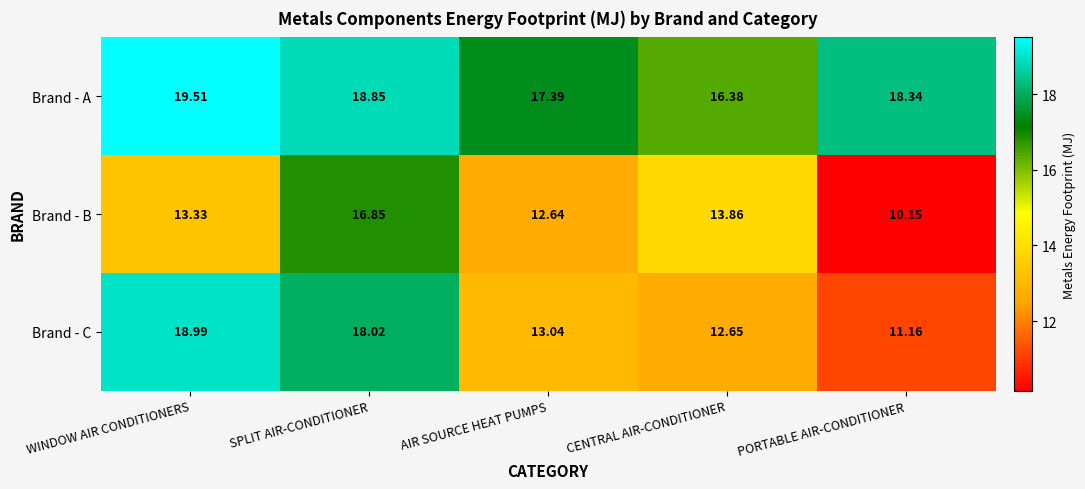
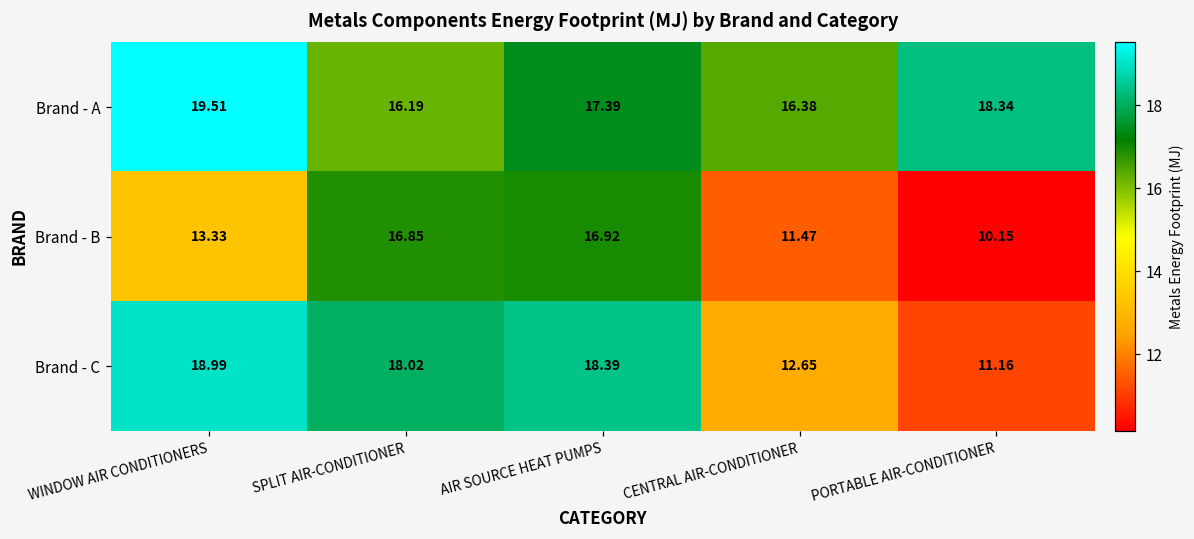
Brand - A, SPLIT AIR-CONDITIONER: 18.85 -> 16.19
Brand - B, AIR SOURCE HEAT PUMPS: 12.64 -> 16.92
Brand - B, CENTRAL AIR-CONDITIONER: 13.86 -> 11.47
Brand - C, AIR SOURCE HEAT PUMPS: 13.04 -> 18.39
